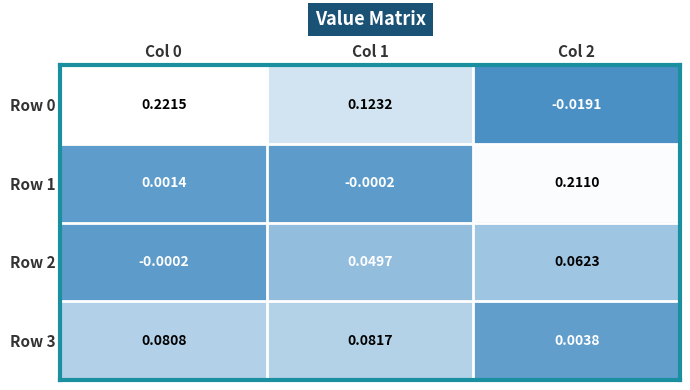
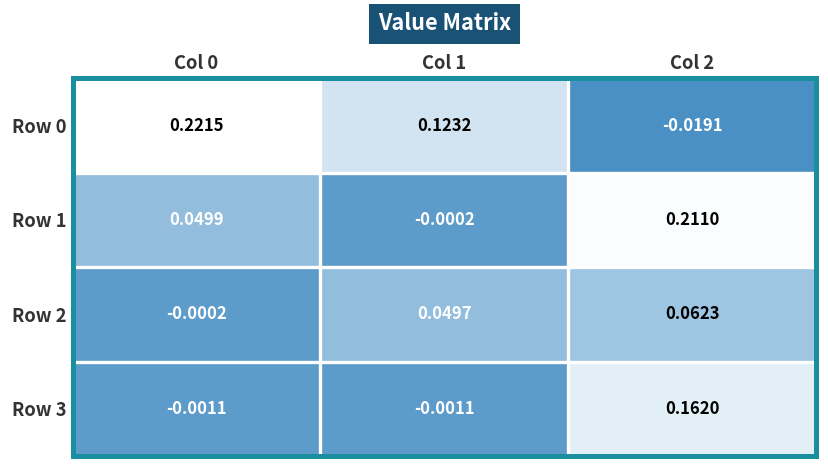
Row 1, Col 0: 0.0014 -> 0.0499
Row 3, Col 0: 0.0808 -> -0.0011
Row 3, Col 1: 0.0817 -> -0.0011
Row 3, Col 2: 0.0038 -> 0.1620
